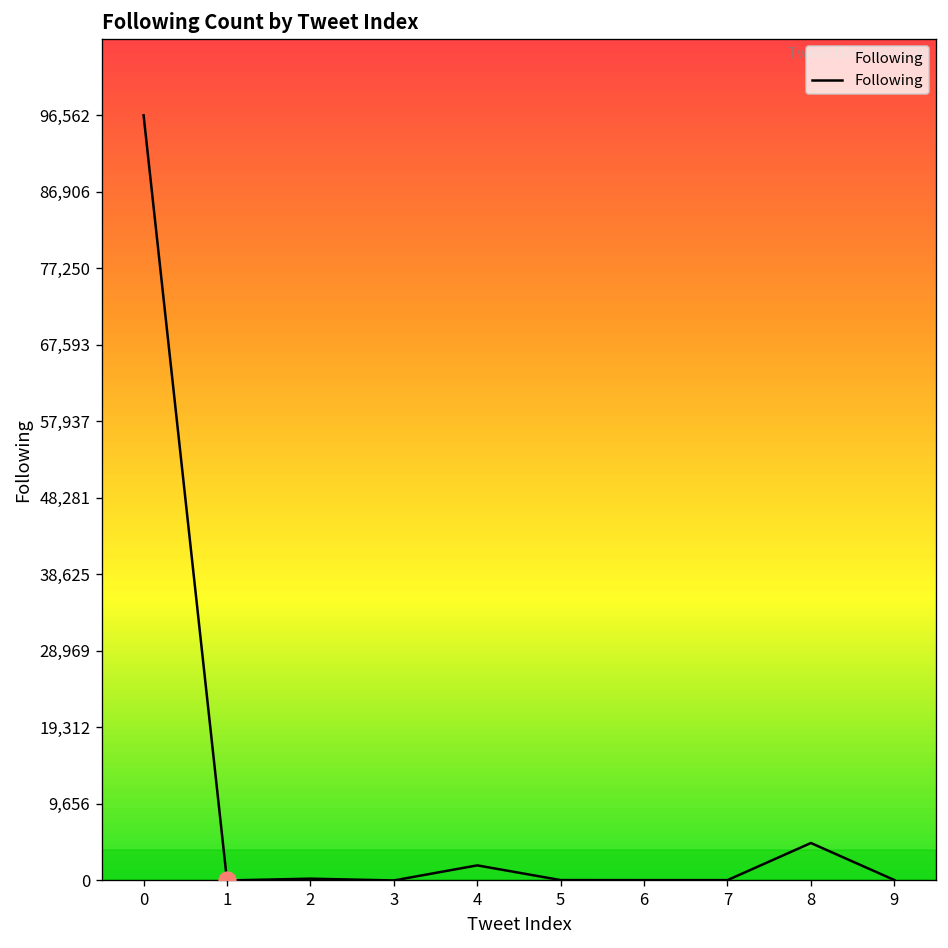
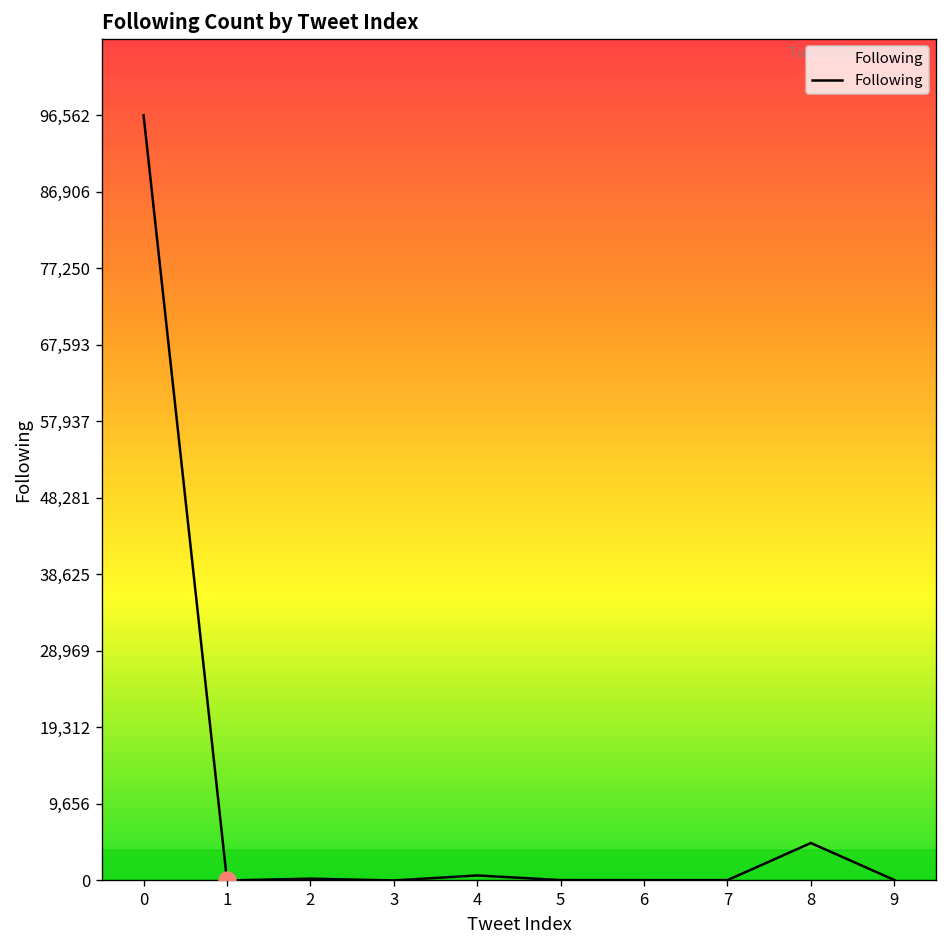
Following, 4: 2,000 -> 1,000
